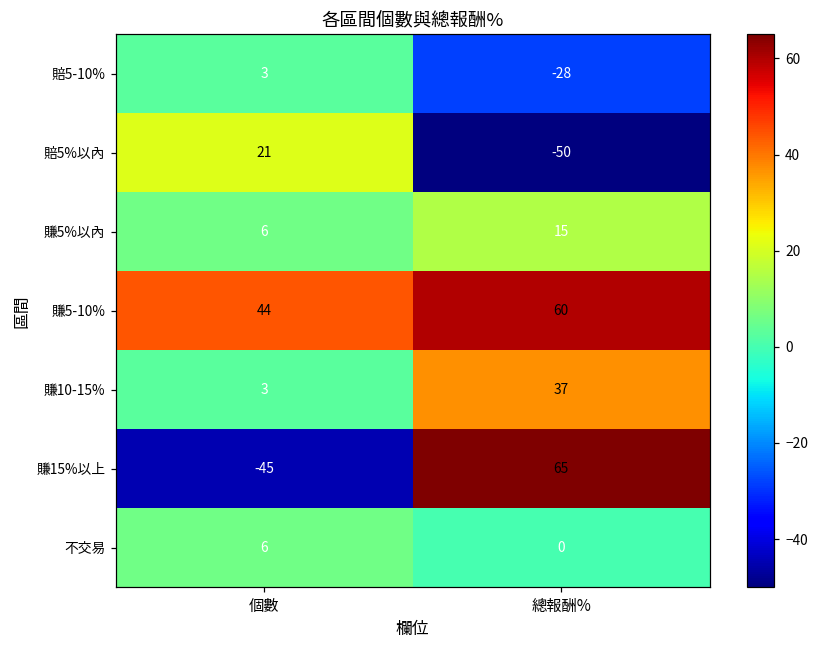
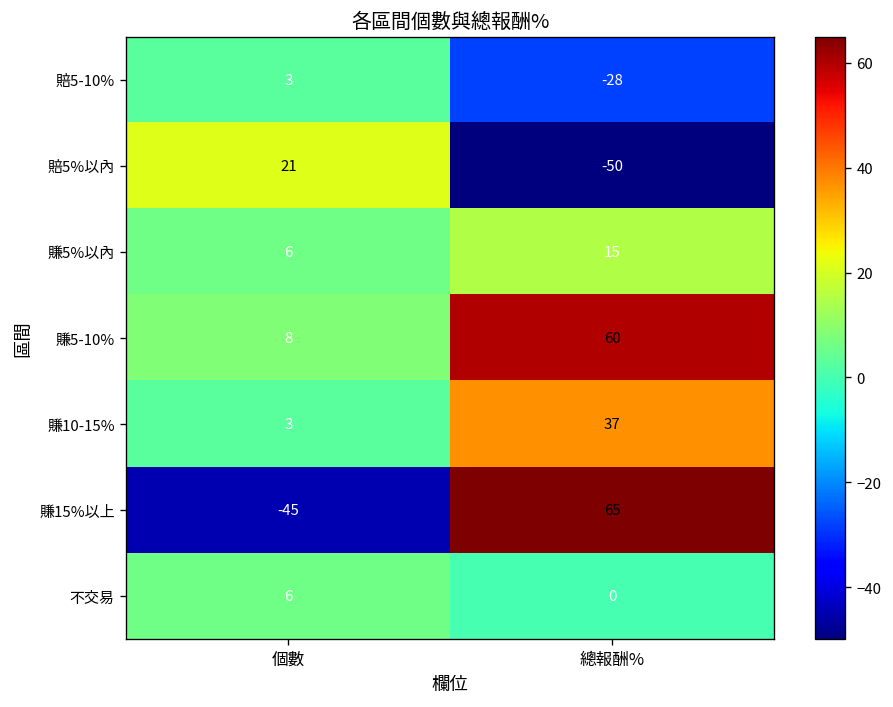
賺5-10%, 個數: 44 -> 8
